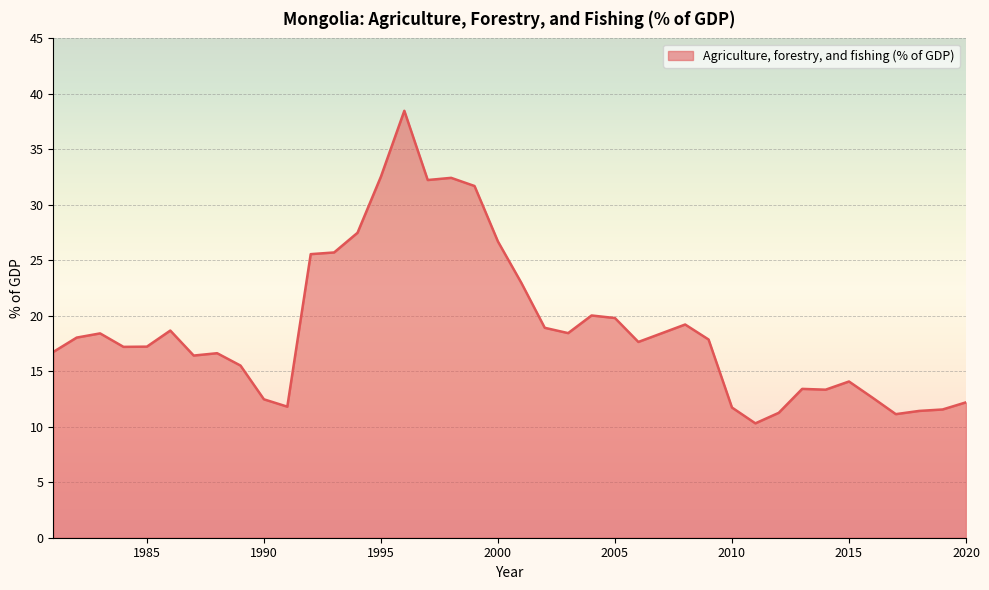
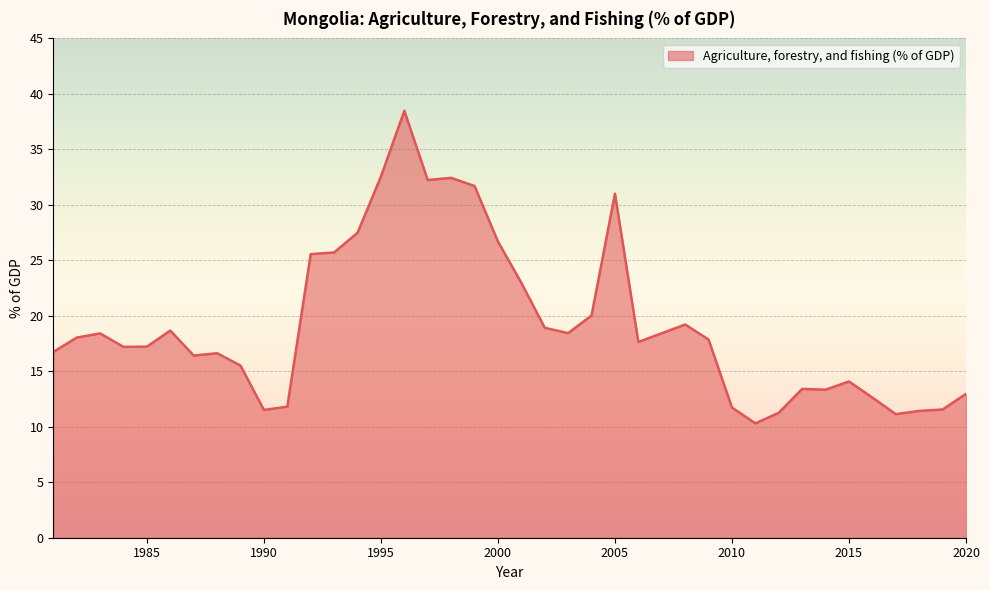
1990: 12.5 -> 11.5
2005: 19.8 -> 31.0
2020: 12.2 -> 13.0
